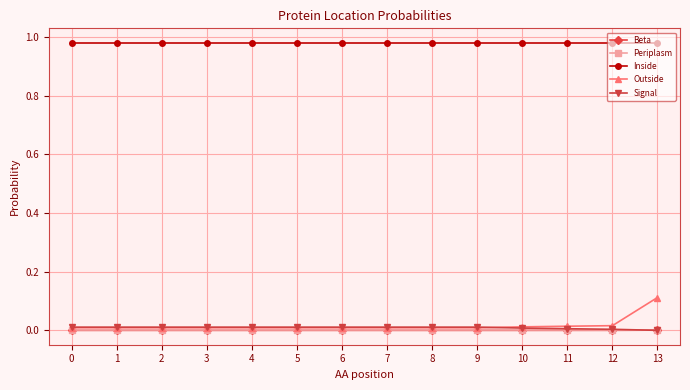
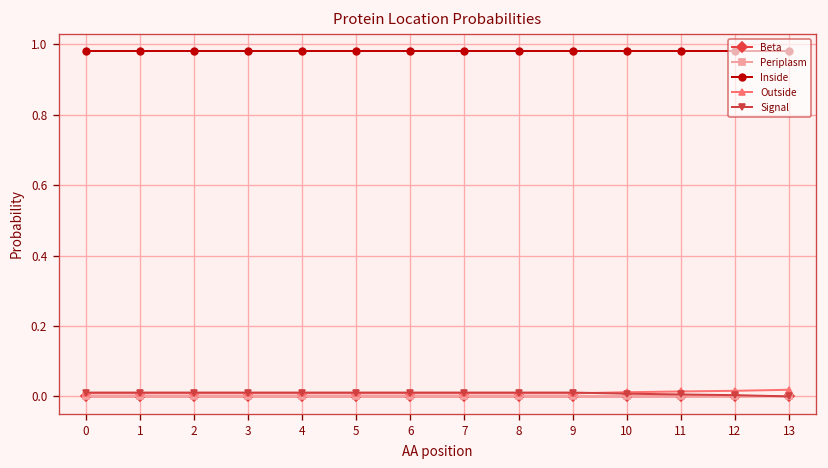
Outside, 13: 0.11 -> 0.02
